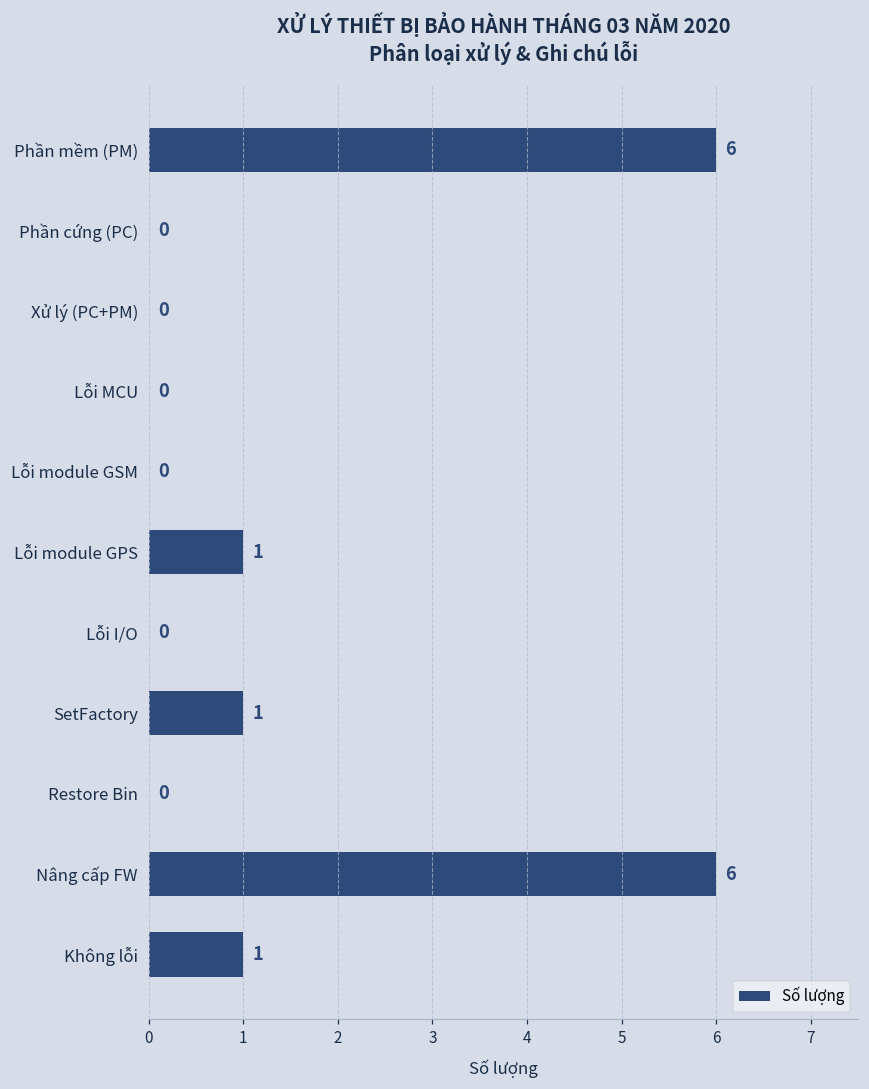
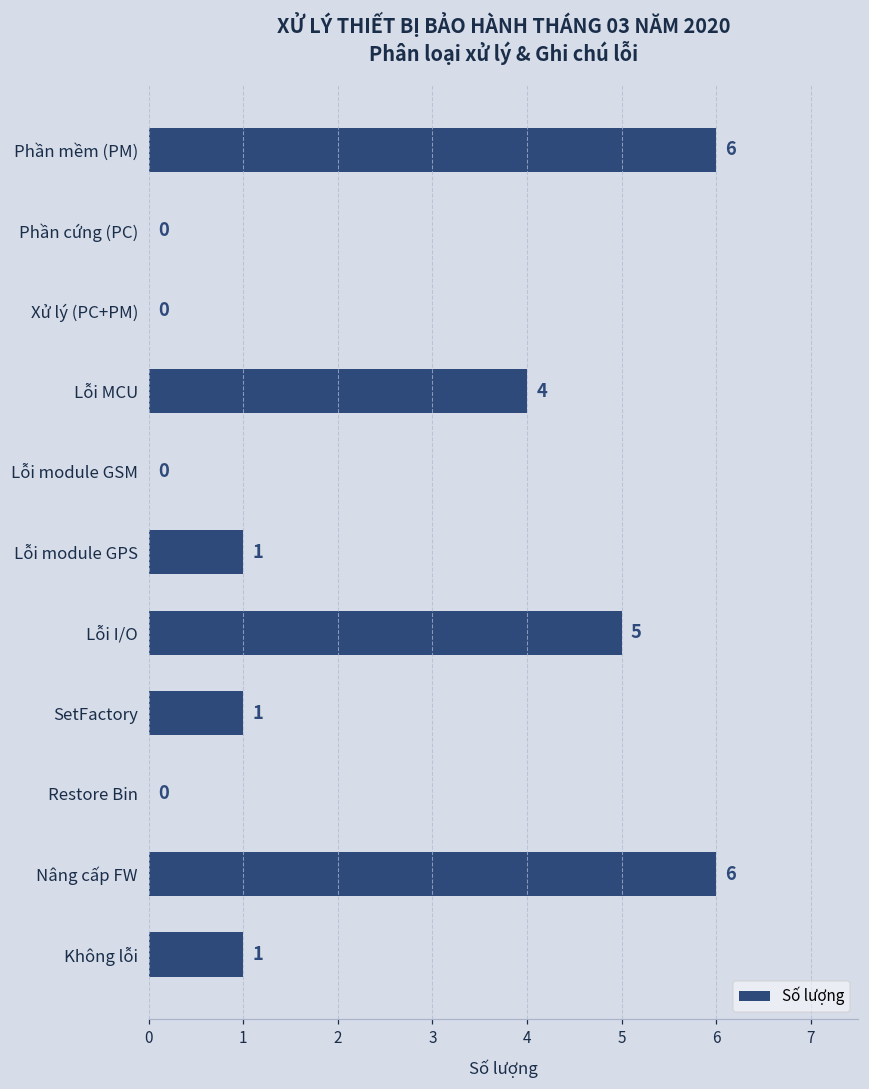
Lỗi MCU: 0 -> 4
Lỗi I/O: 0 -> 5
